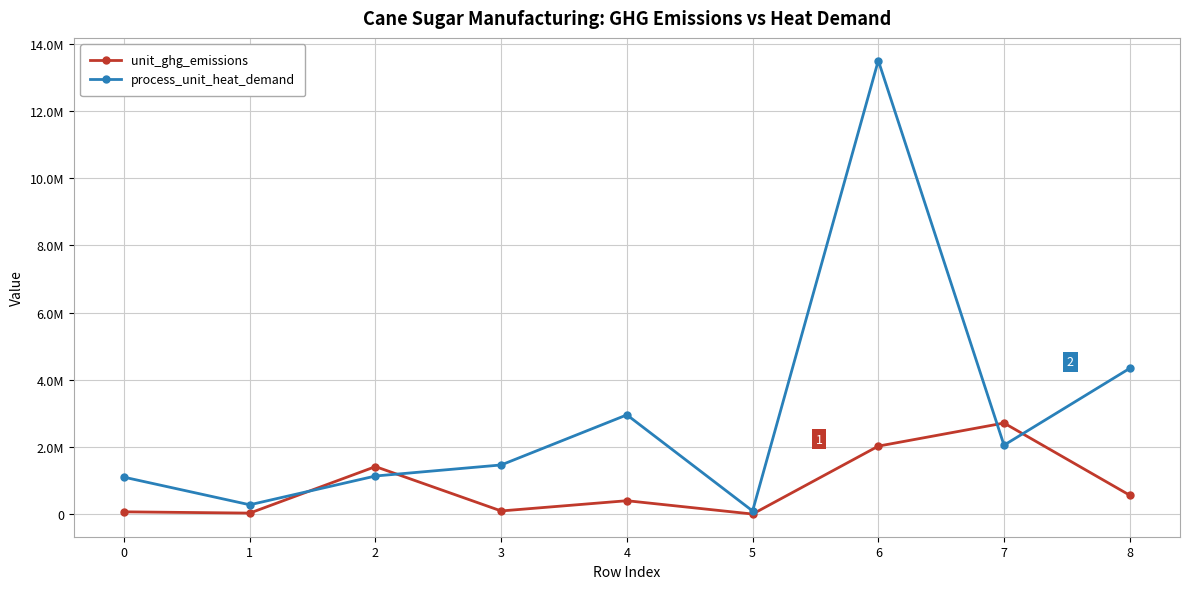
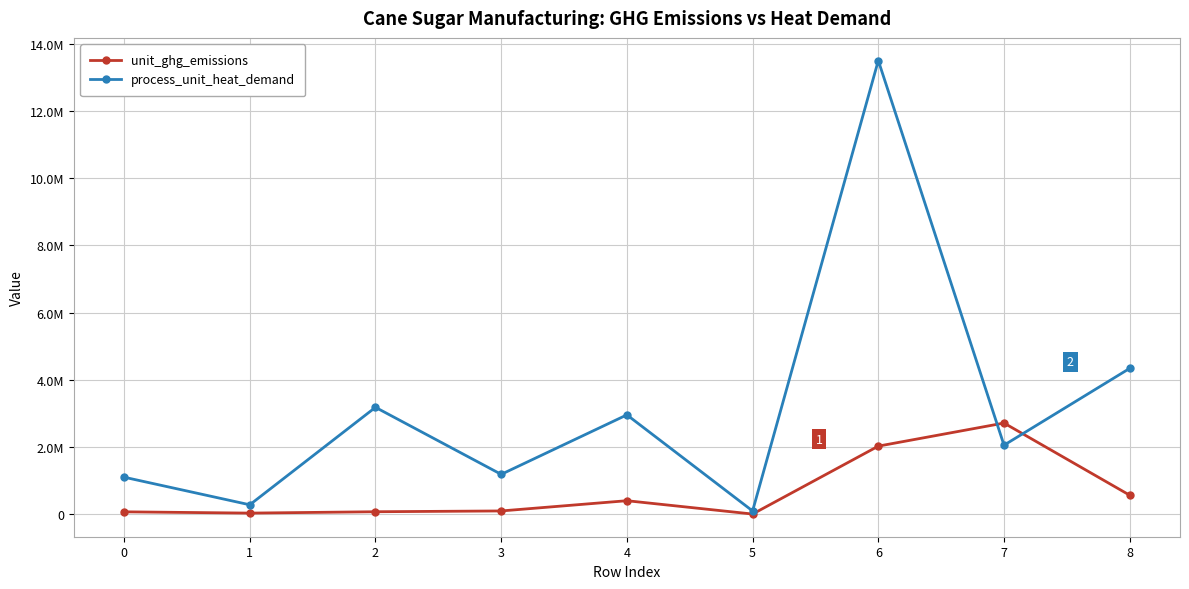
unit_ghg_emissions, 2: 1400000 -> 100000
process_unit_heat_demand, 2: 1100000 -> 3200000
process_unit_heat_demand, 3: 1500000 -> 1200000
